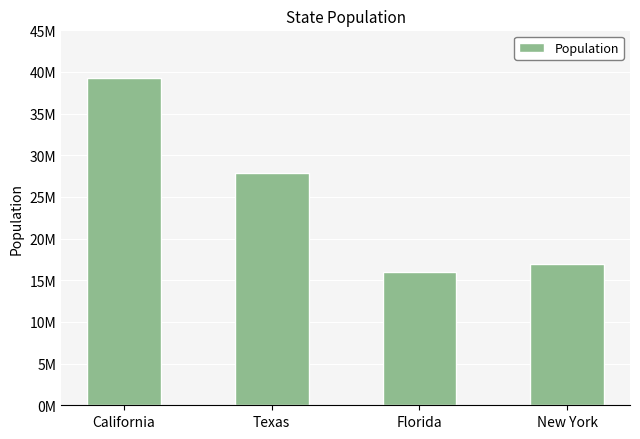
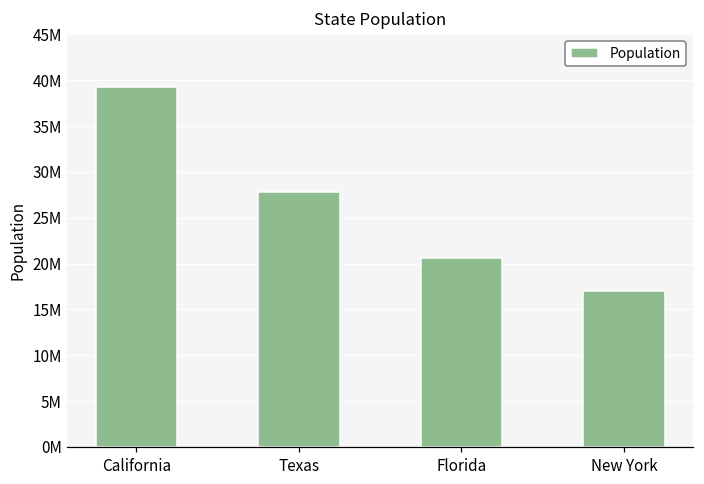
Florida: 16000000 -> 21000000
